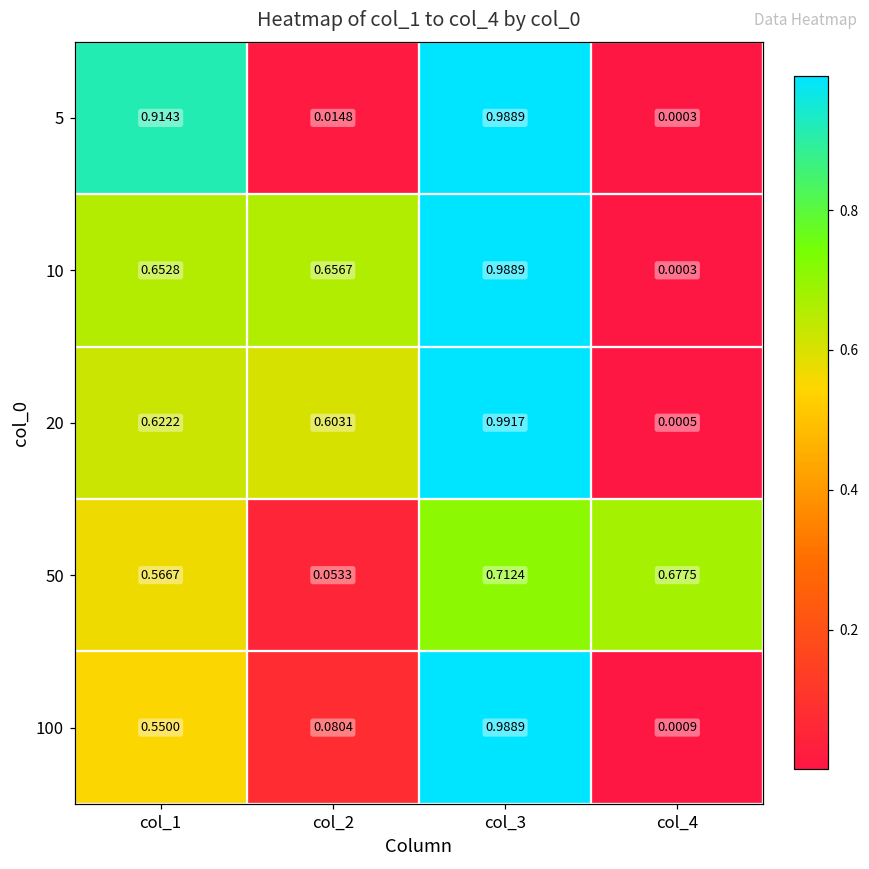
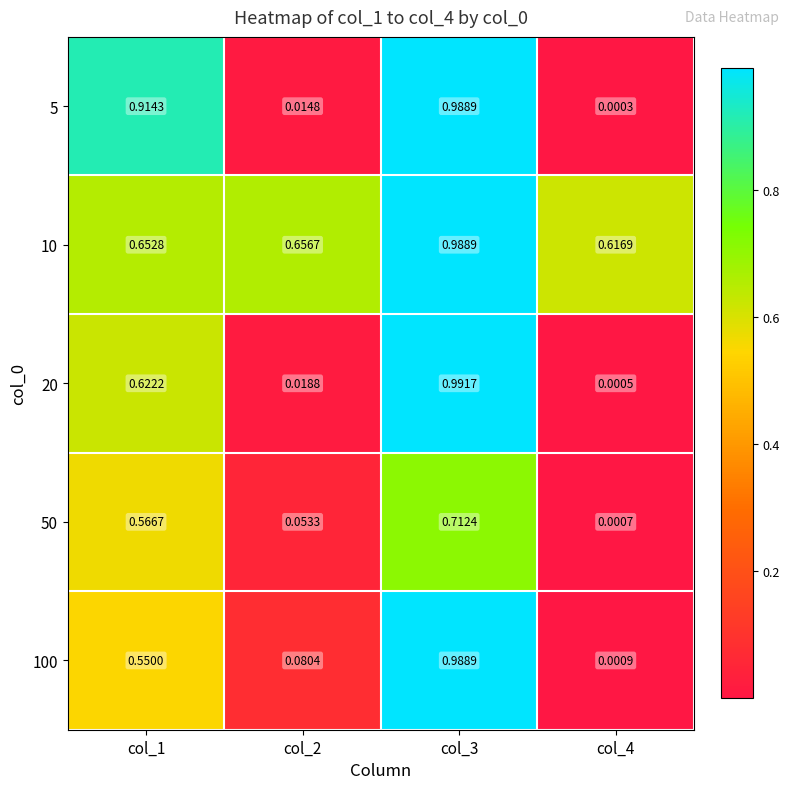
10, col_4: 0.0003 -> 0.6169
20, col_2: 0.6031 -> 0.0188
50, col_4: 0.6775 -> 0.0007
